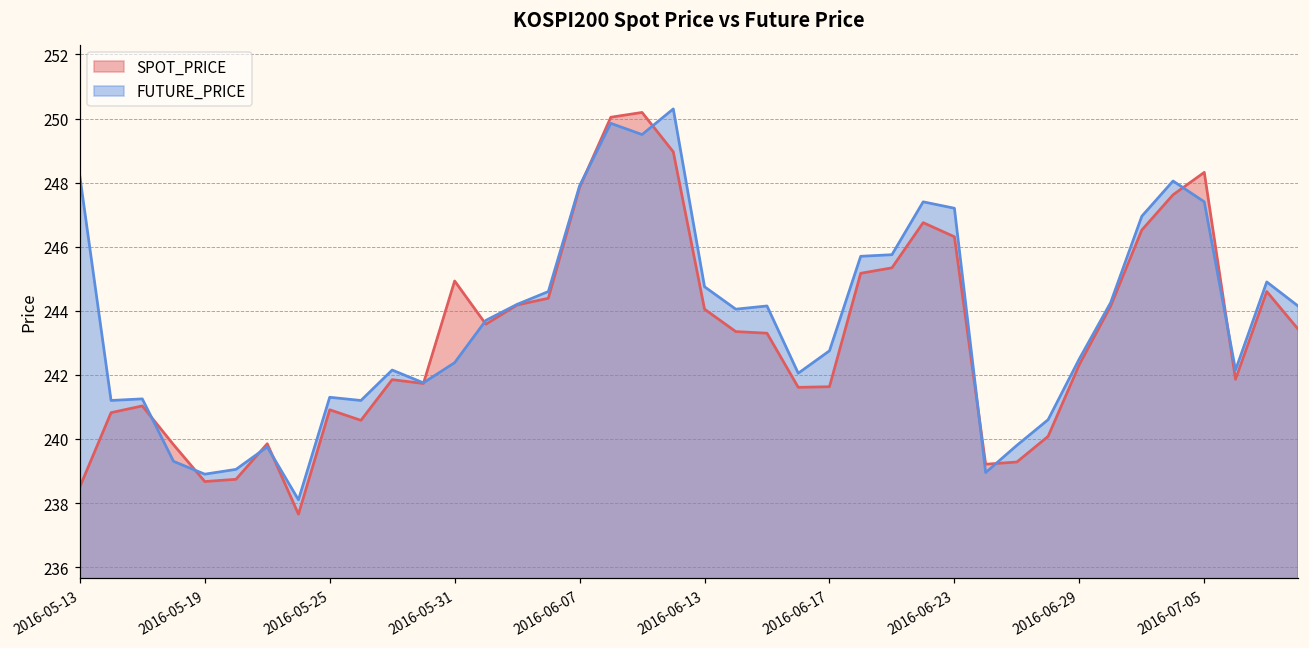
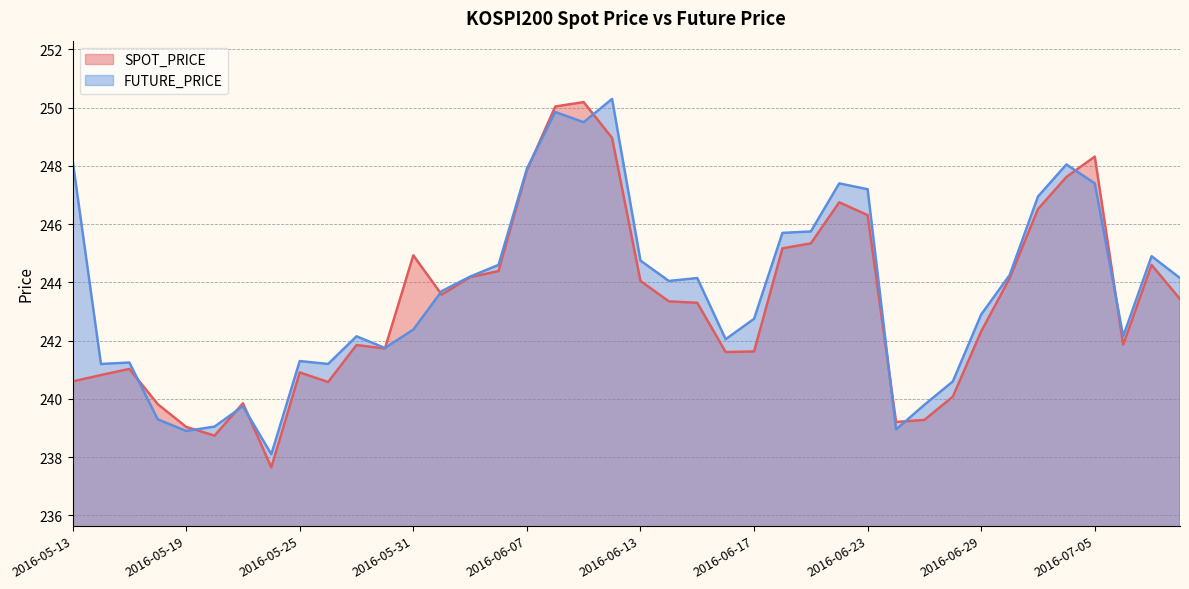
SPOT_PRICE, 2016-05-13: 238.5 -> 240.6
SPOT_PRICE, 2016-05-19: 238.7 -> 239.0
FUTURE_PRICE, 2016-06-29: 242.5 -> 242.9
